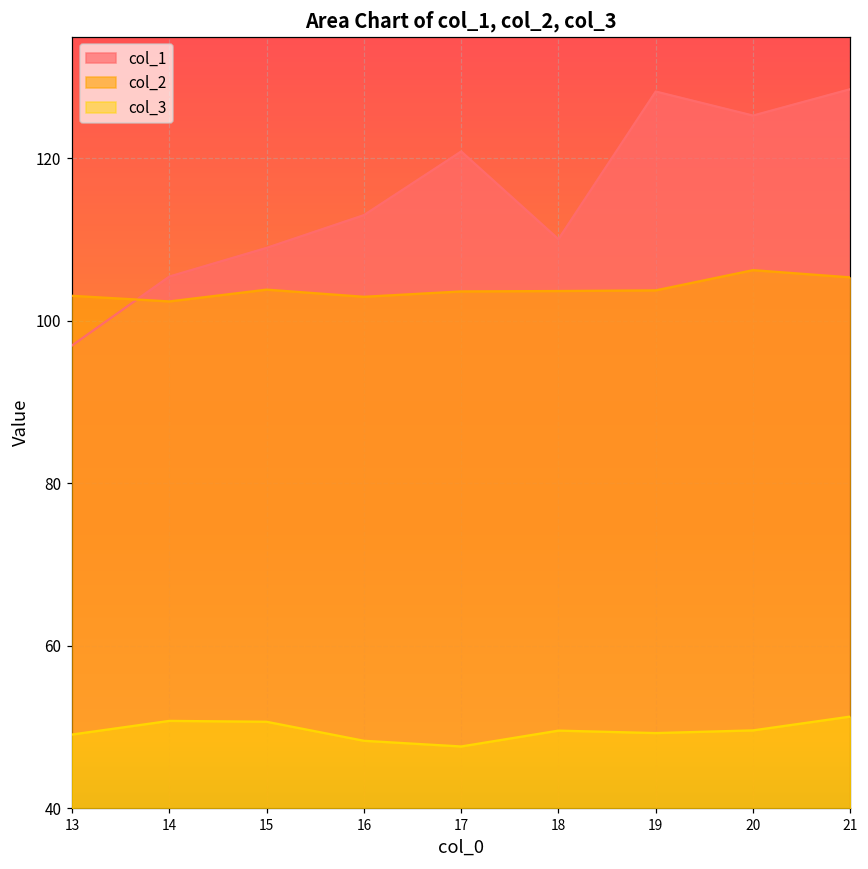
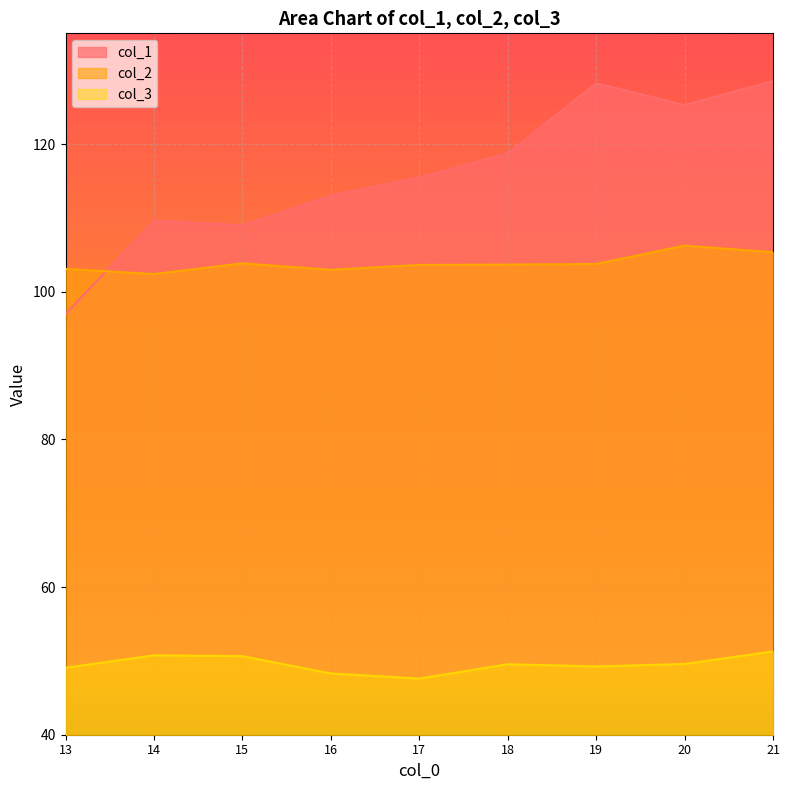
col_1, 14: 105 -> 110
col_1, 17: 121 -> 115
col_1, 18: 110 -> 119
